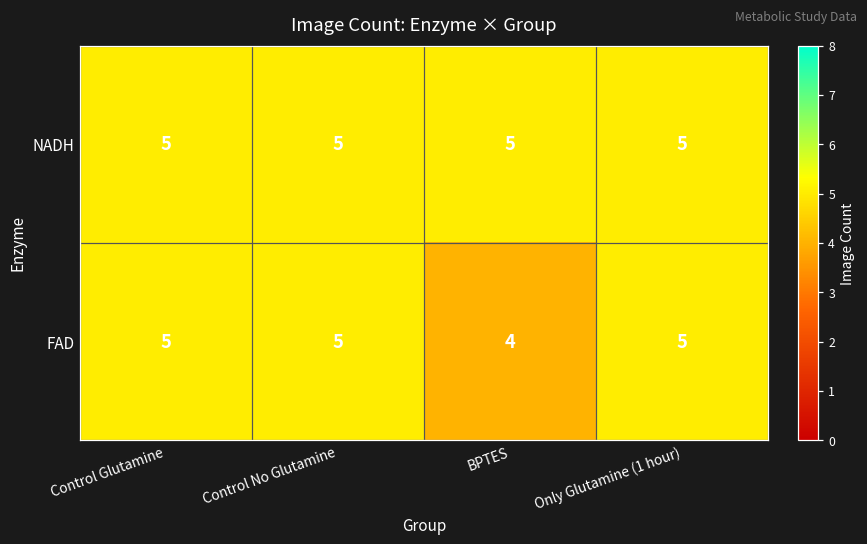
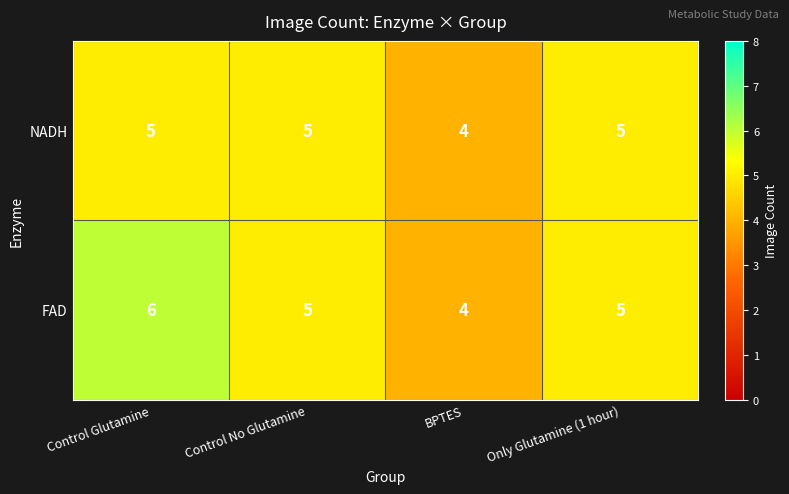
NADH, BPTES: 5 -> 4
FAD, Control Glutamine: 5 -> 6
